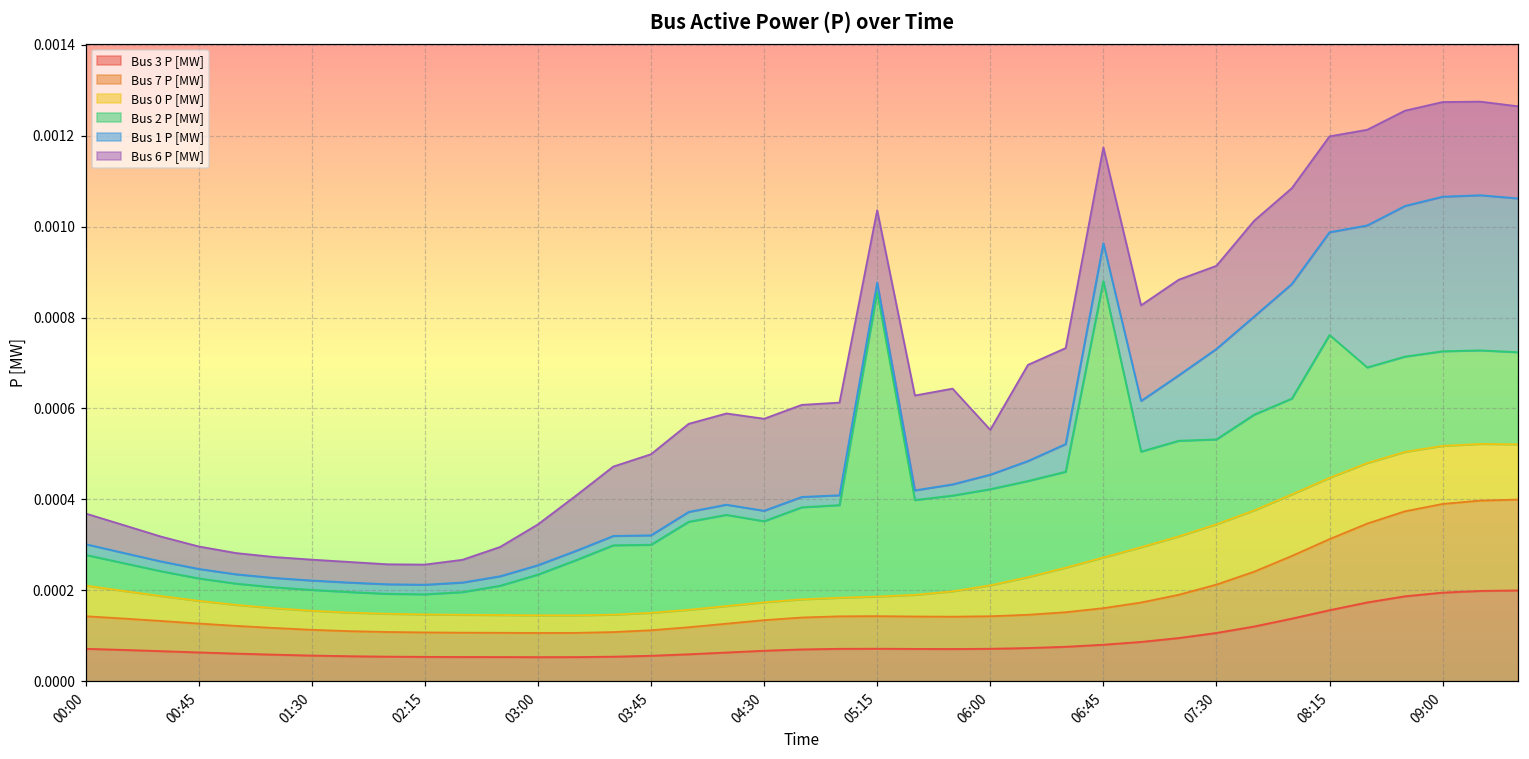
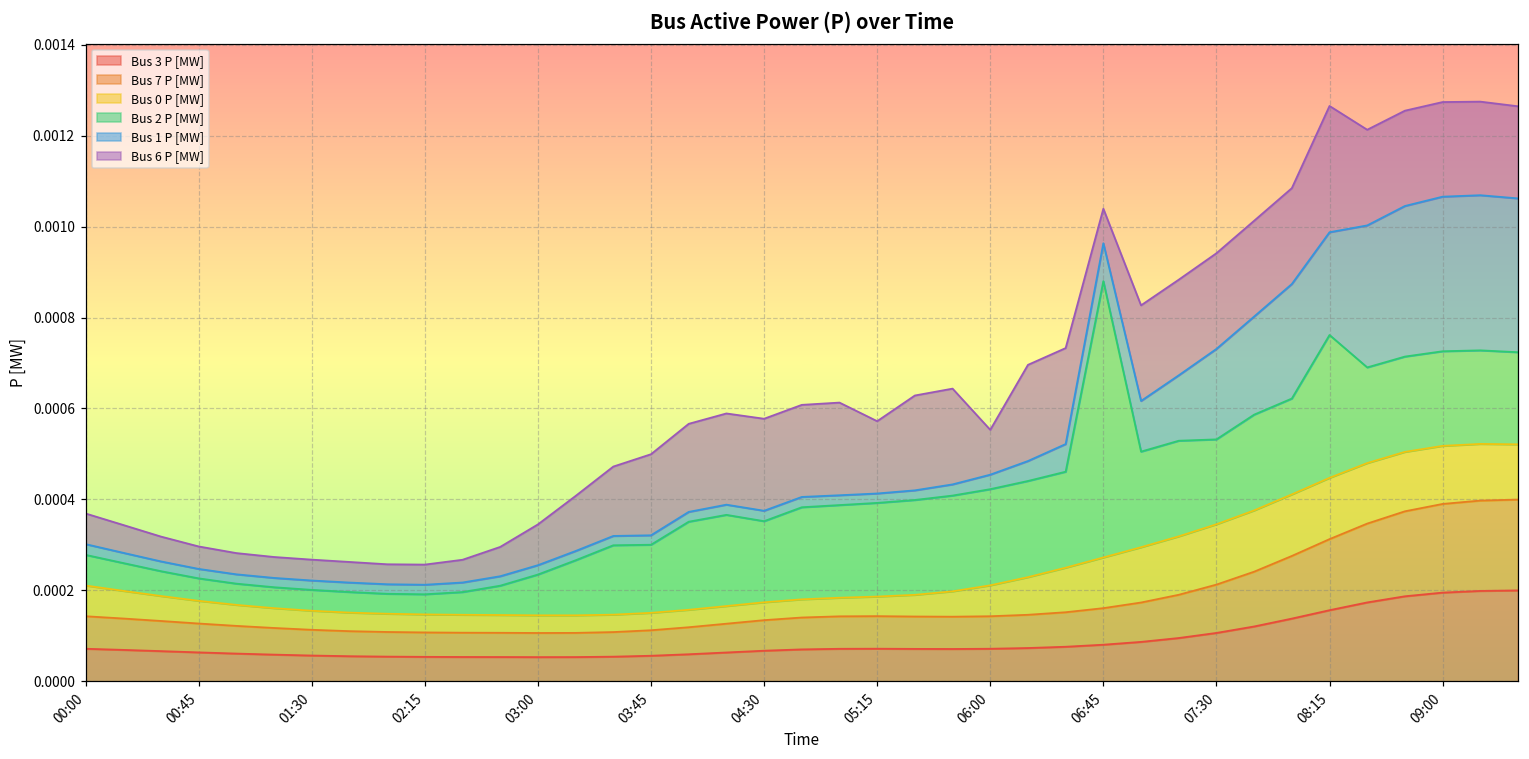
Bus 2 P [MW], 05:15: 0.00067 -> 0.00021
Bus 6 P [MW], 06:45: 0.00021 -> 0.00008
Bus 6 P [MW], 07:30: 0.00018 -> 0.00021
Bus 6 P [MW], 08:15: 0.00021 -> 0.00028
